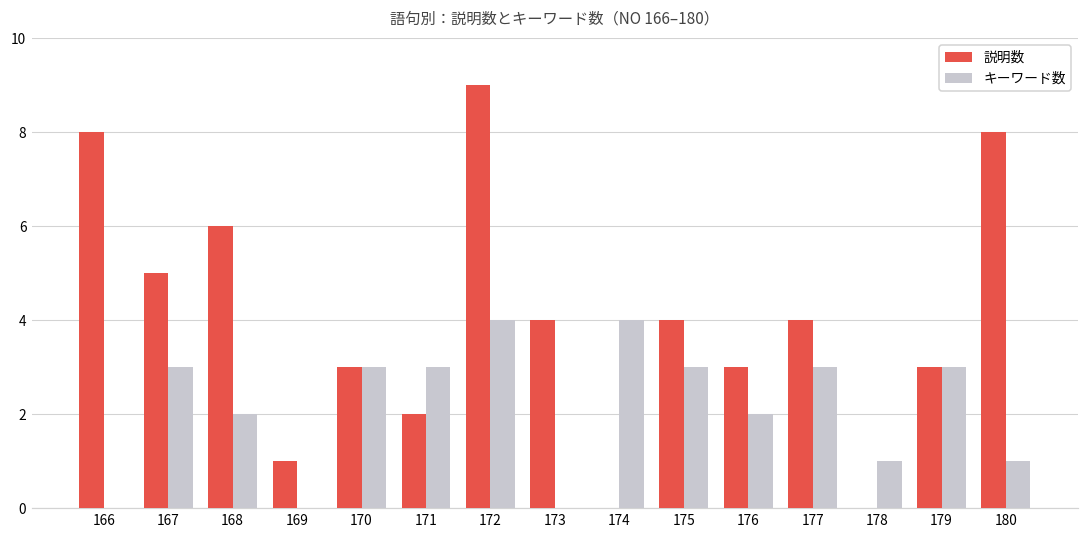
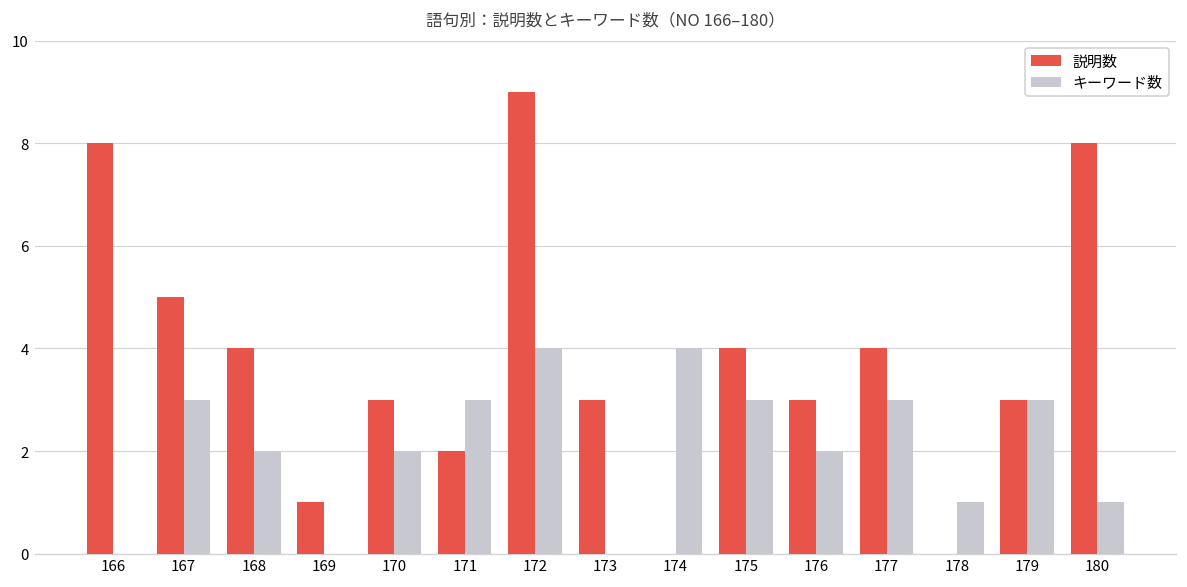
説明数, 168: 6 -> 4
キーワード数, 170: 3 -> 2
説明数, 173: 4 -> 3
